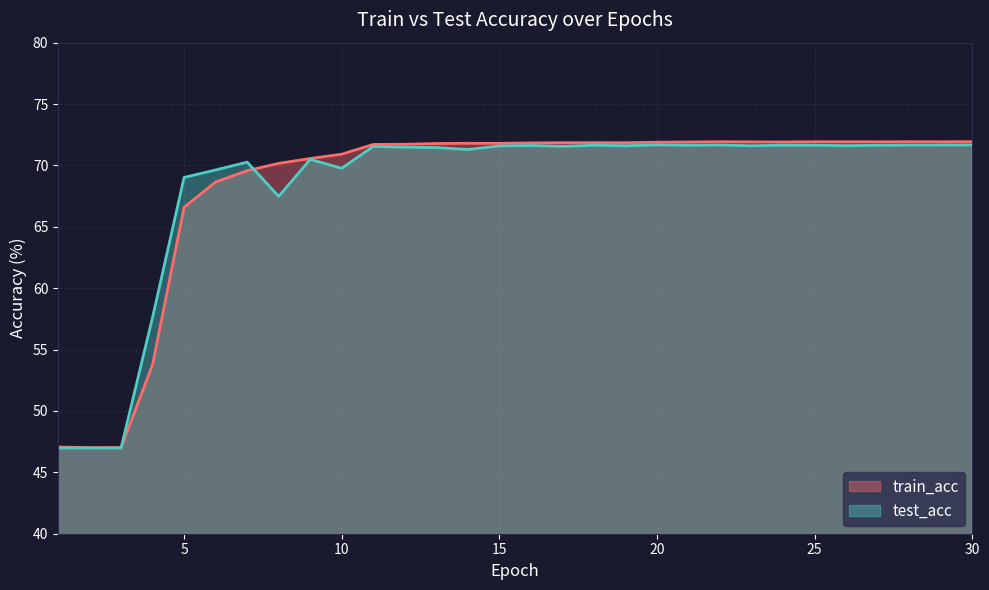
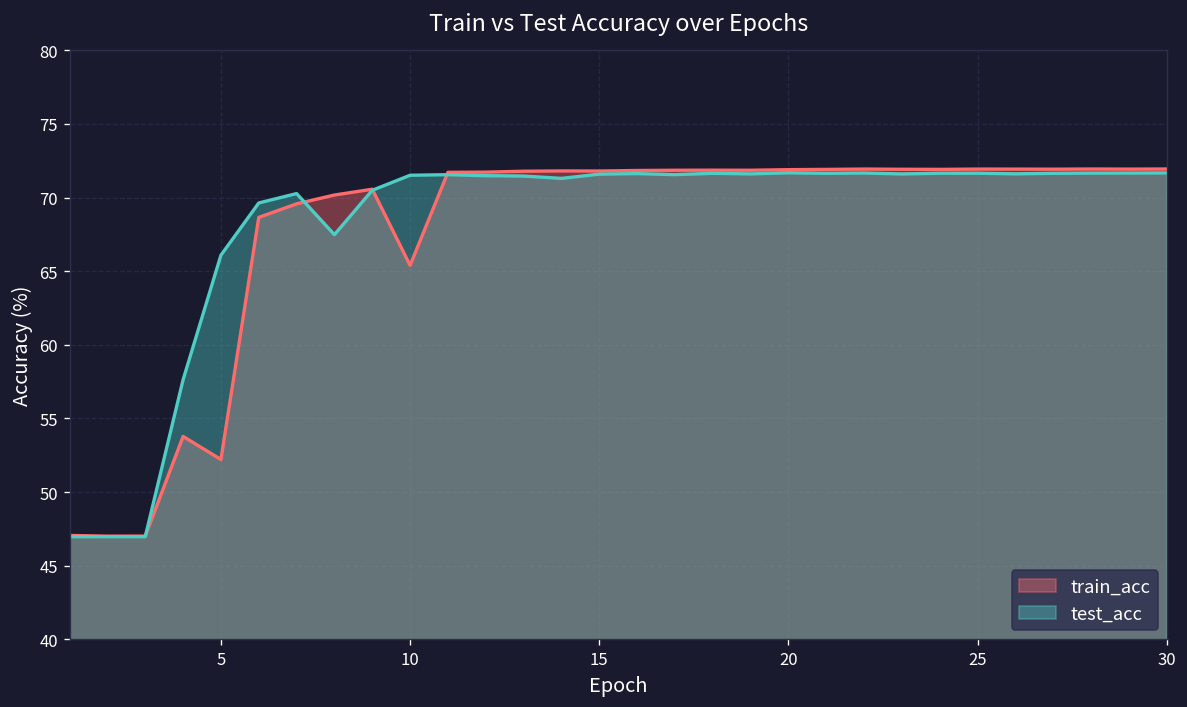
train_acc, 5: 66.6 -> 52.2
test_acc, 5: 69.0 -> 66.1
train_acc, 10: 70.9 -> 65.4
test_acc, 10: 69.8 -> 71.5
